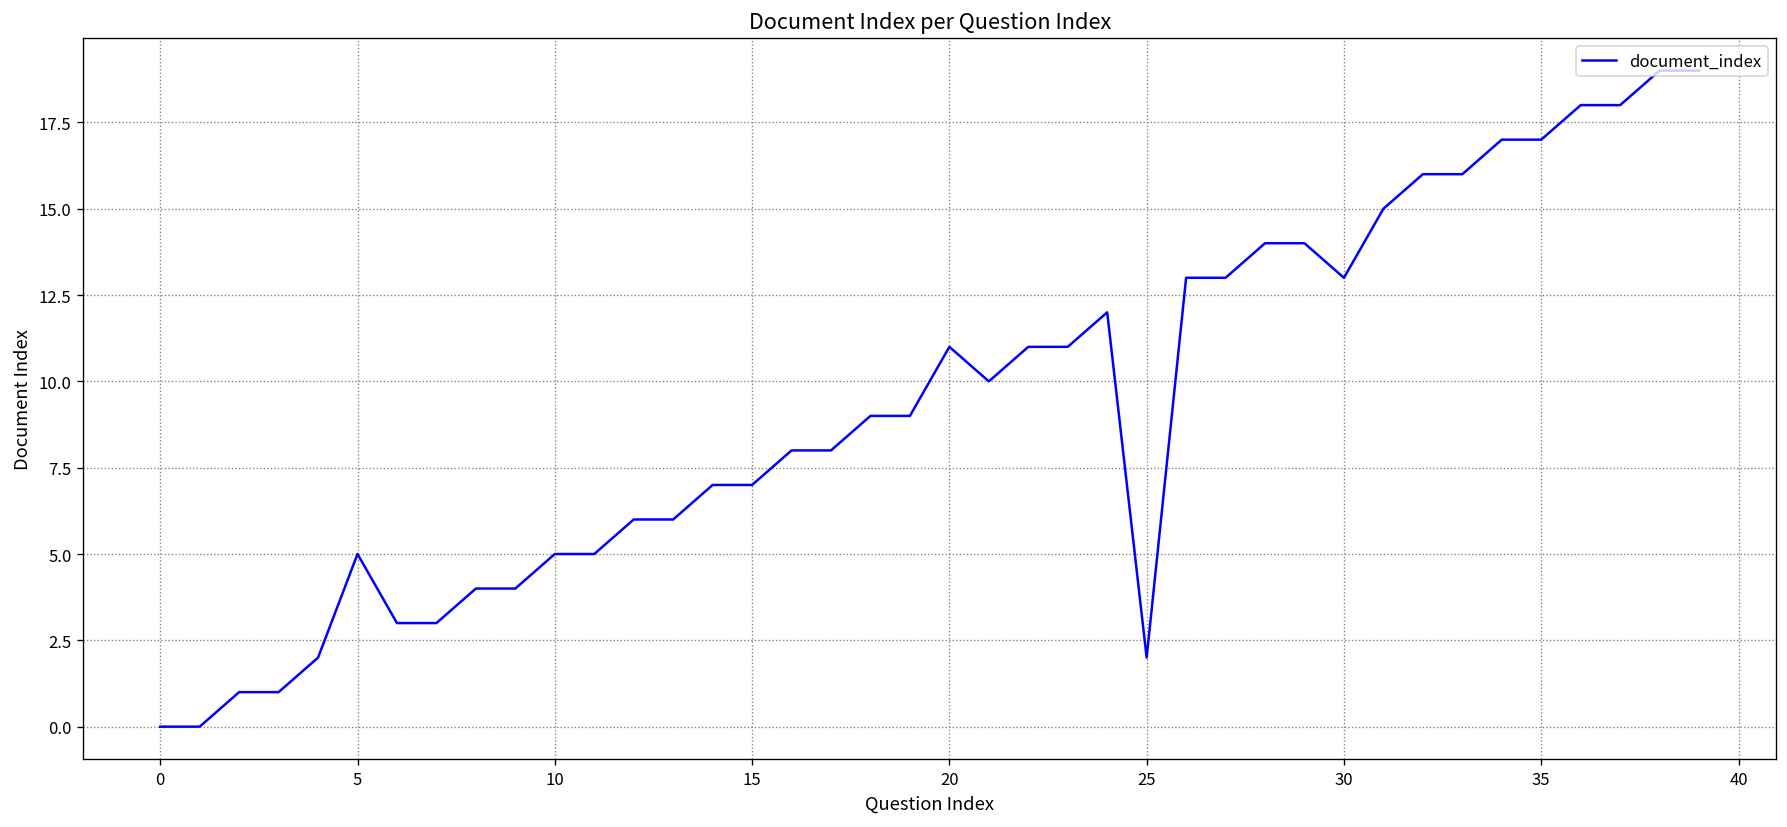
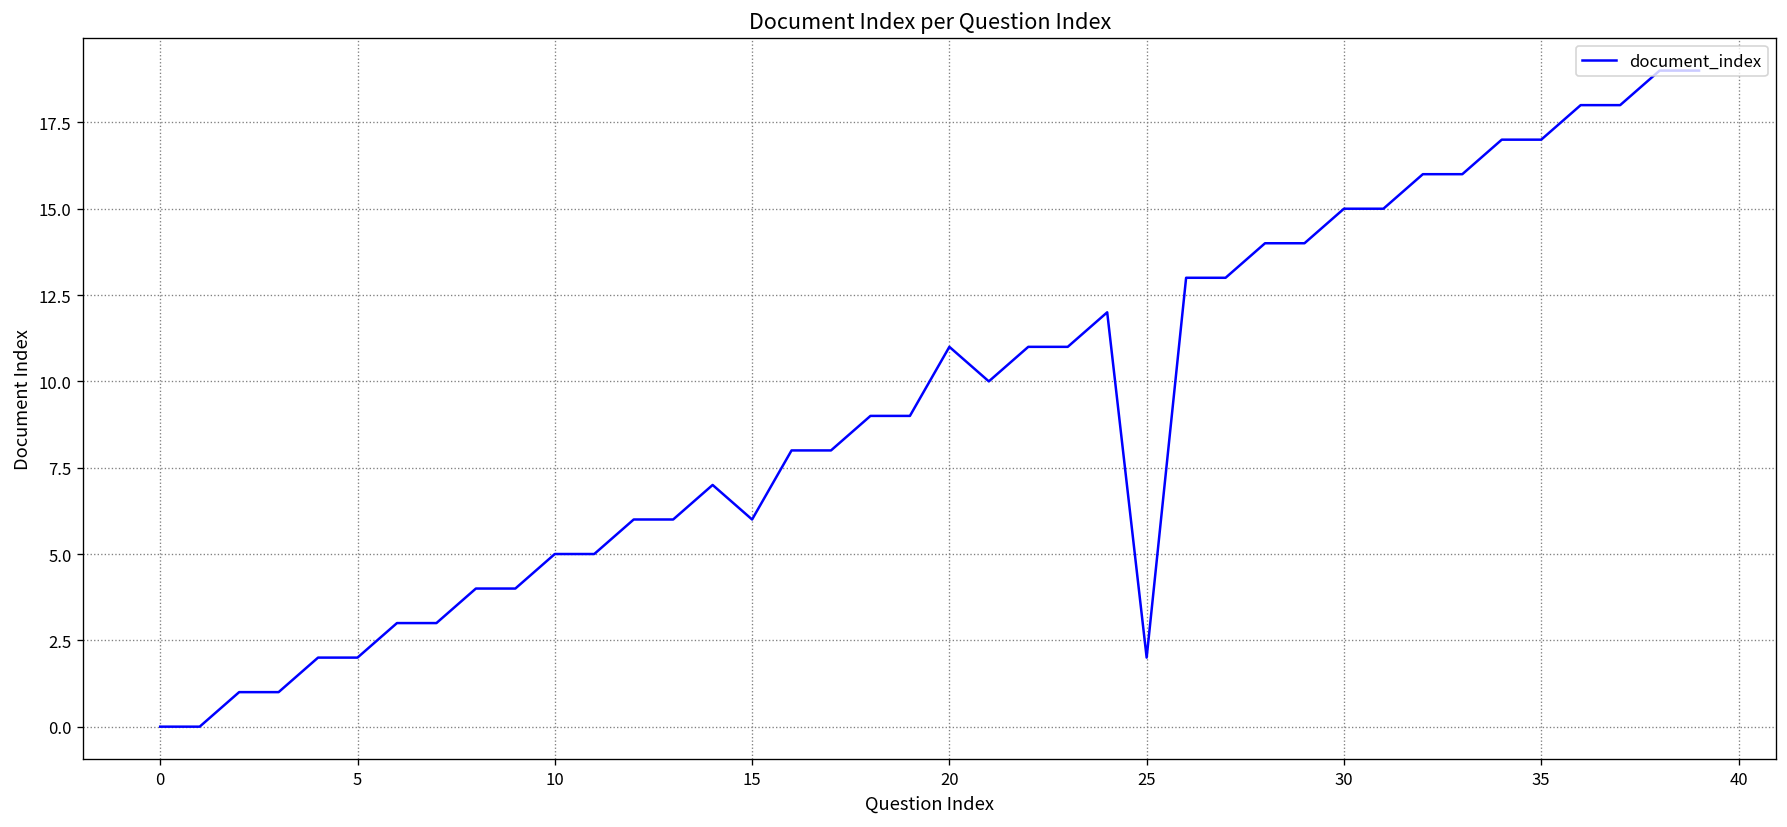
5: 5 -> 2
15: 7 -> 6
30: 13 -> 15
